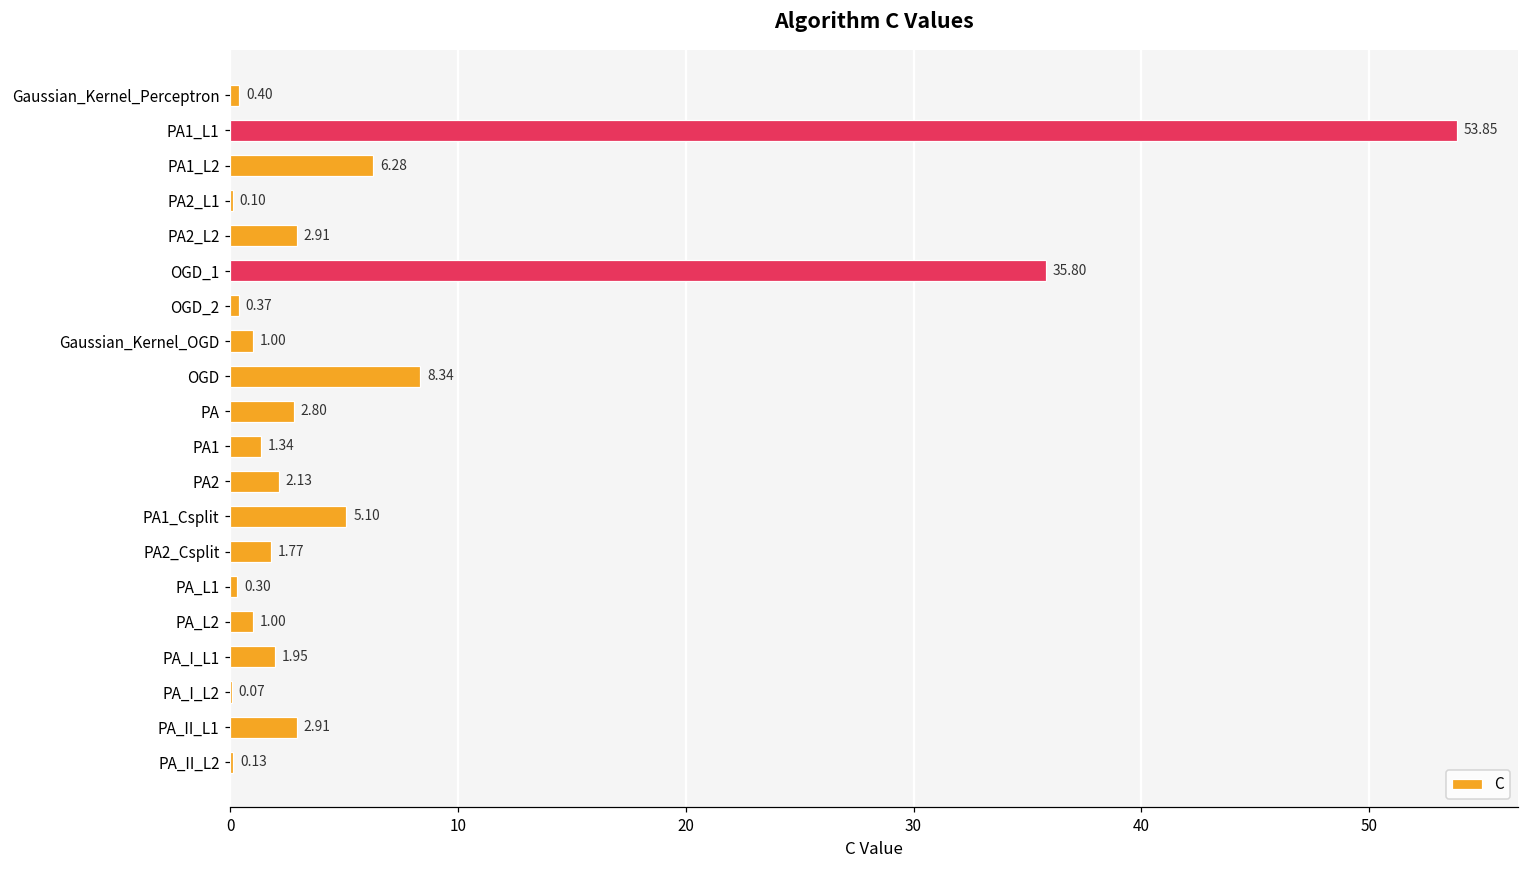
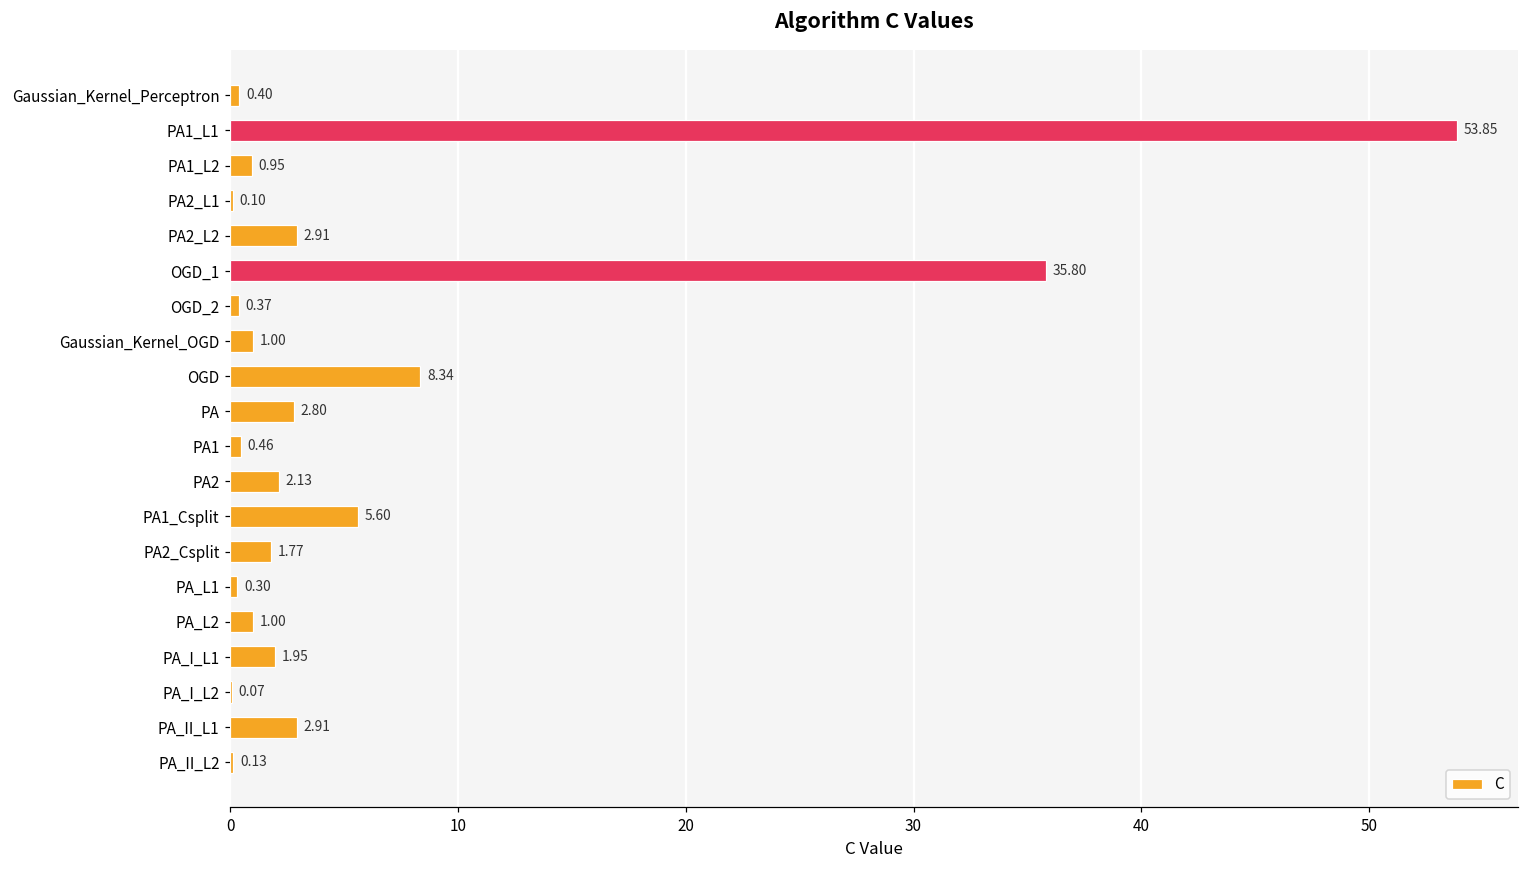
PA1_L2: 6.28 -> 0.95
PA1: 1.34 -> 0.46
PA1_Csplit: 5.10 -> 5.60
